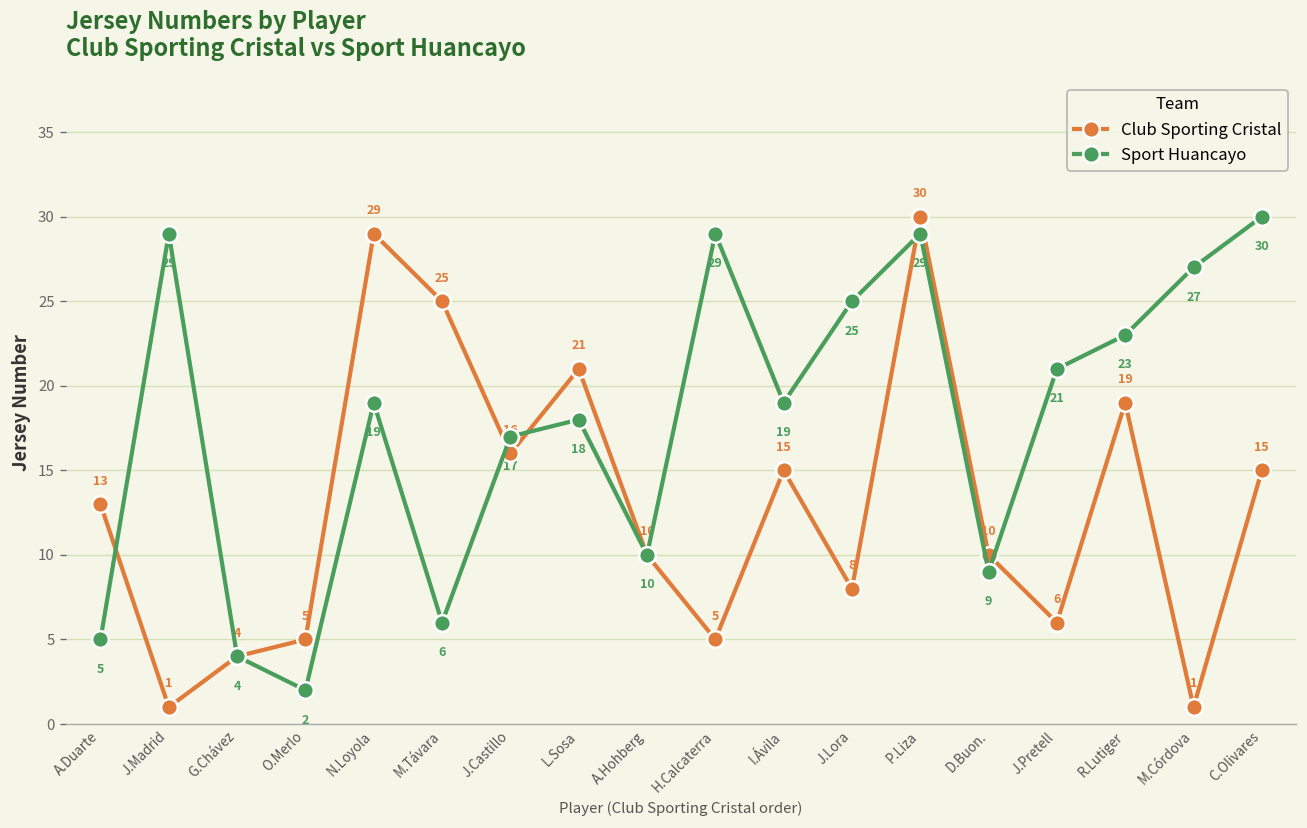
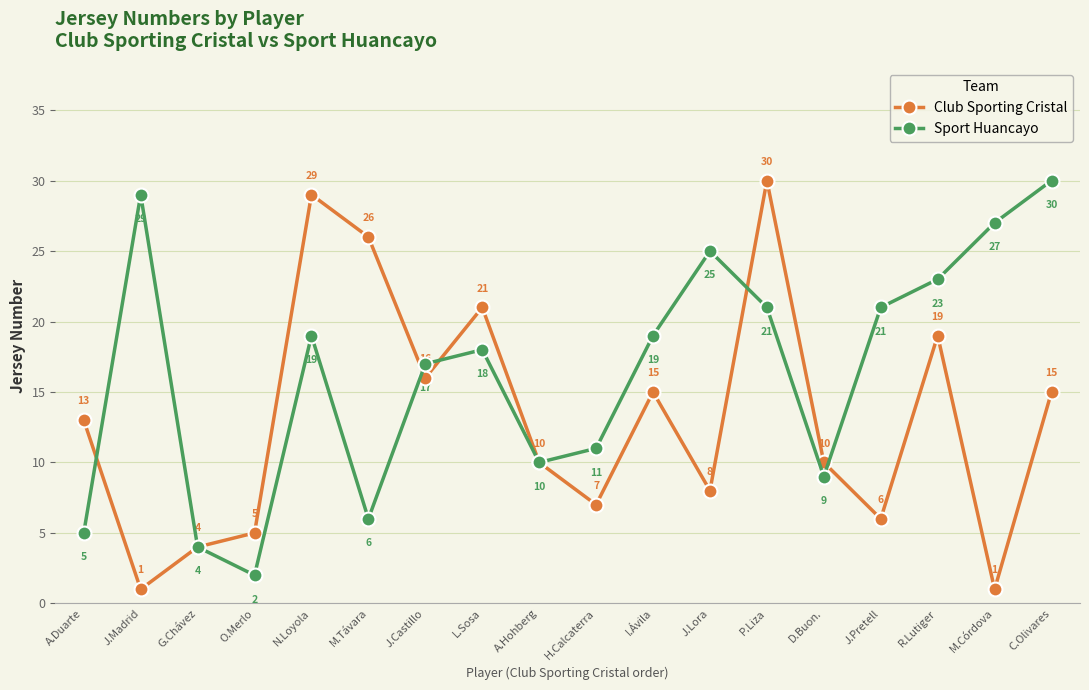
Club Sporting Cristal, M.Távara: 25 -> 26
Club Sporting Cristal, H.Calcaterra: 5 -> 7
Sport Huancayo, H.Calcaterra: 29 -> 11
Sport Huancayo, P.Liza: 29 -> 21
